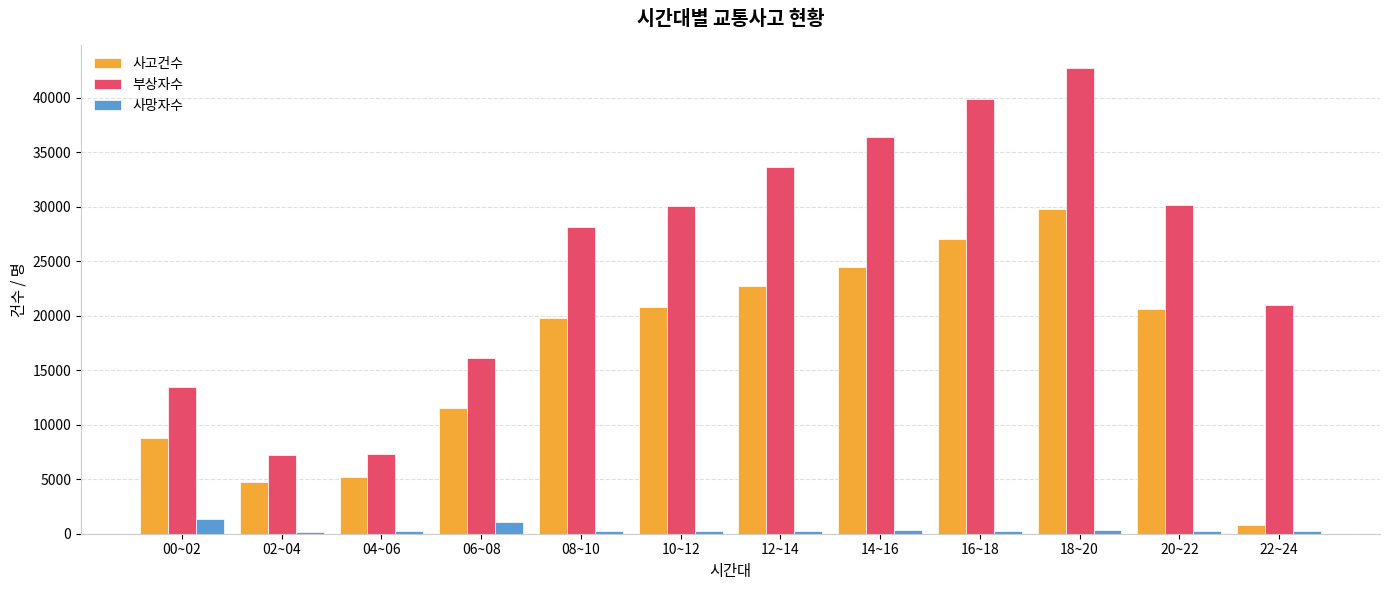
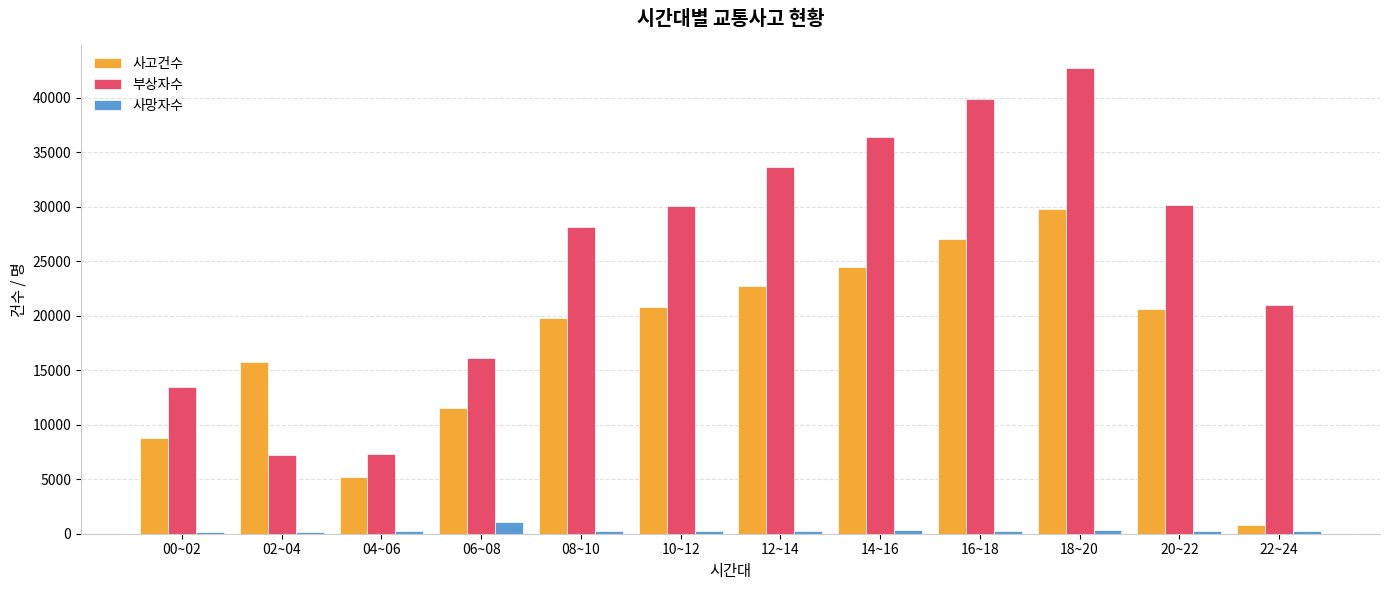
사망자수, 00~02: 1400 -> 200
사고건수, 02~04: 4800 -> 15800
